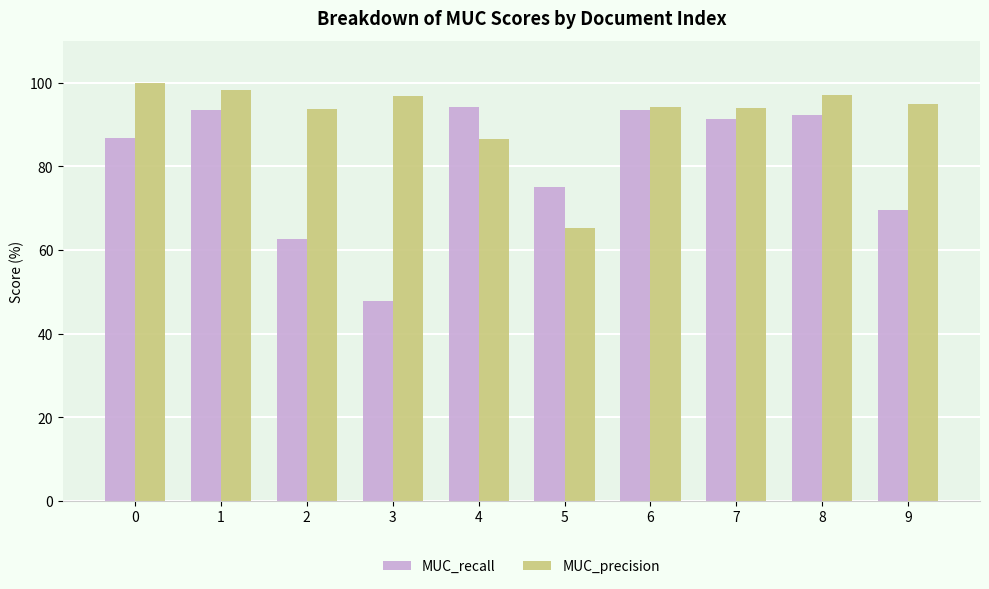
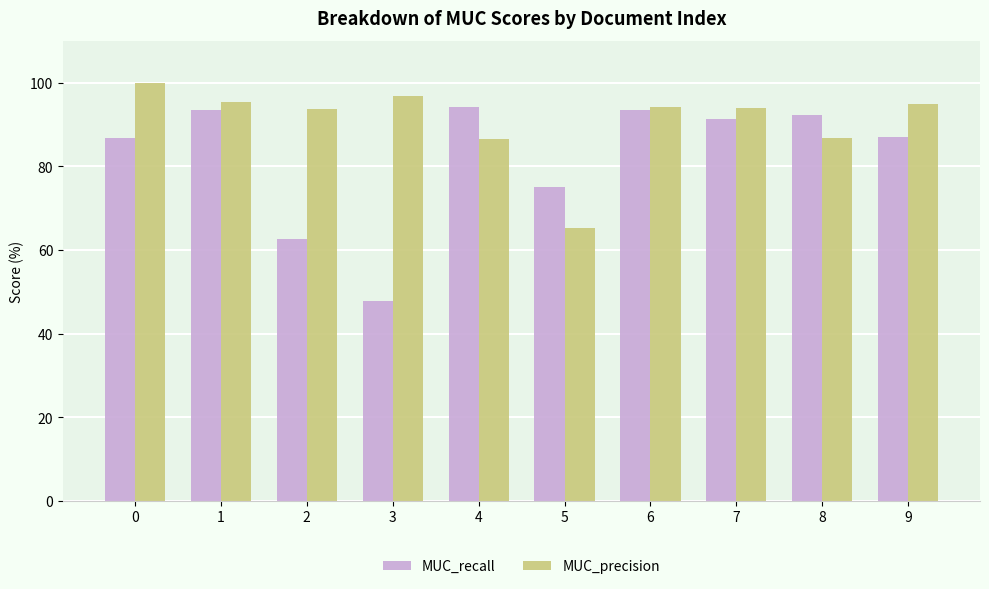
MUC_precision, 1: 98 -> 95
MUC_precision, 8: 97 -> 87
MUC_recall, 9: 70 -> 87
